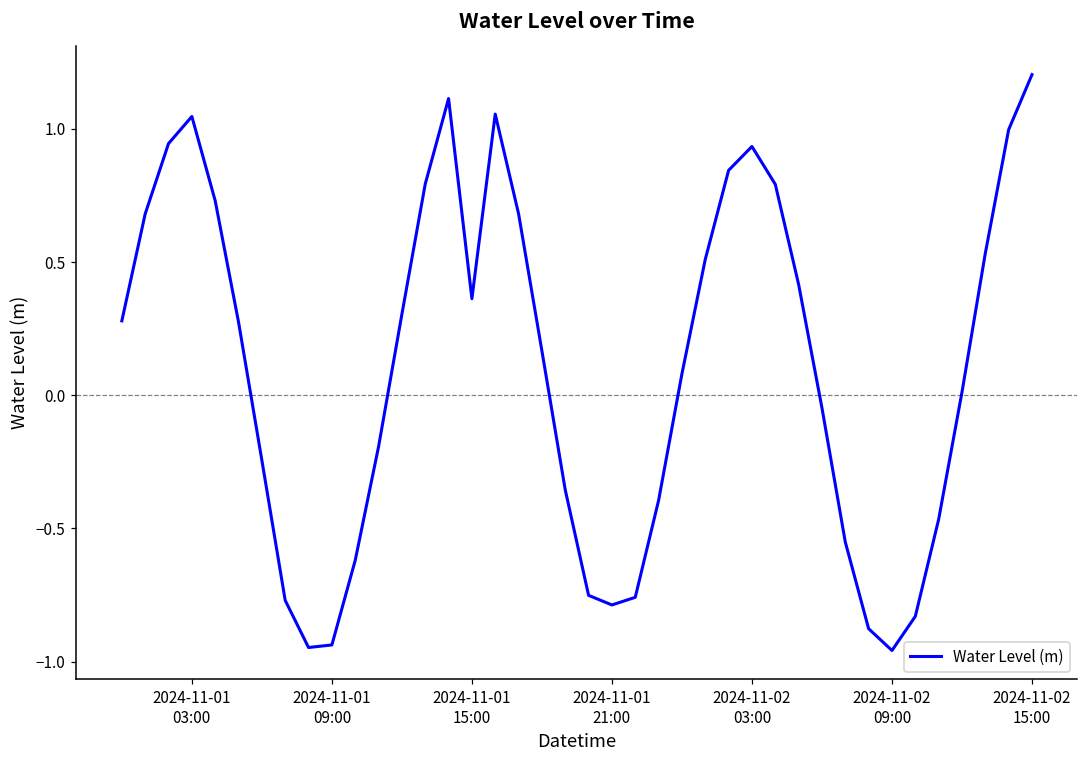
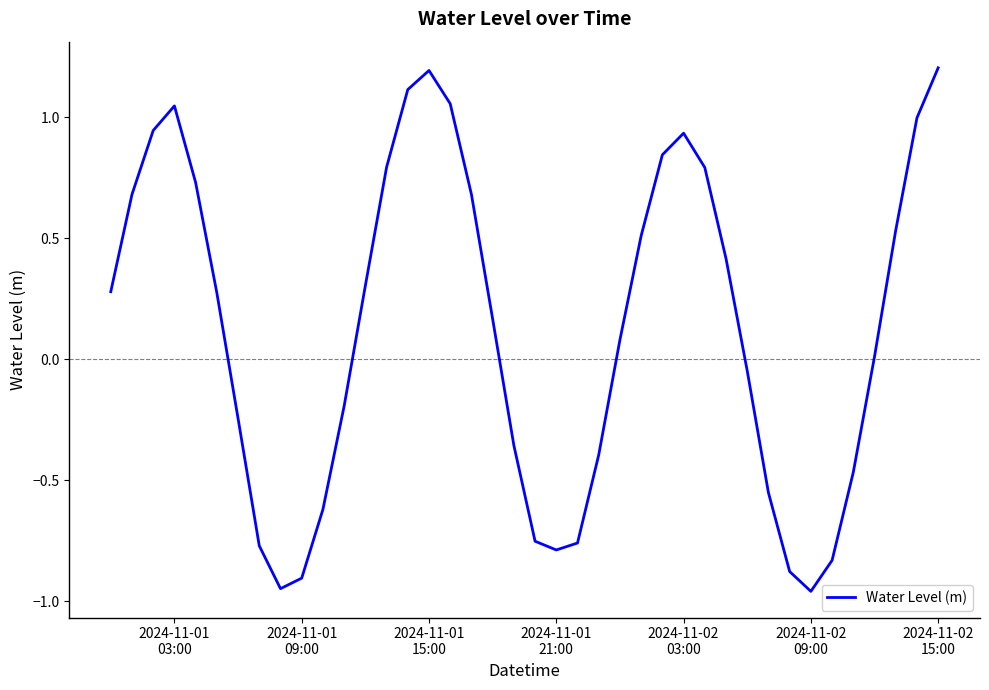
2024-11-01 09:00: -0.94 -> -0.90
2024-11-01 15:00: 0.36 -> 1.19
